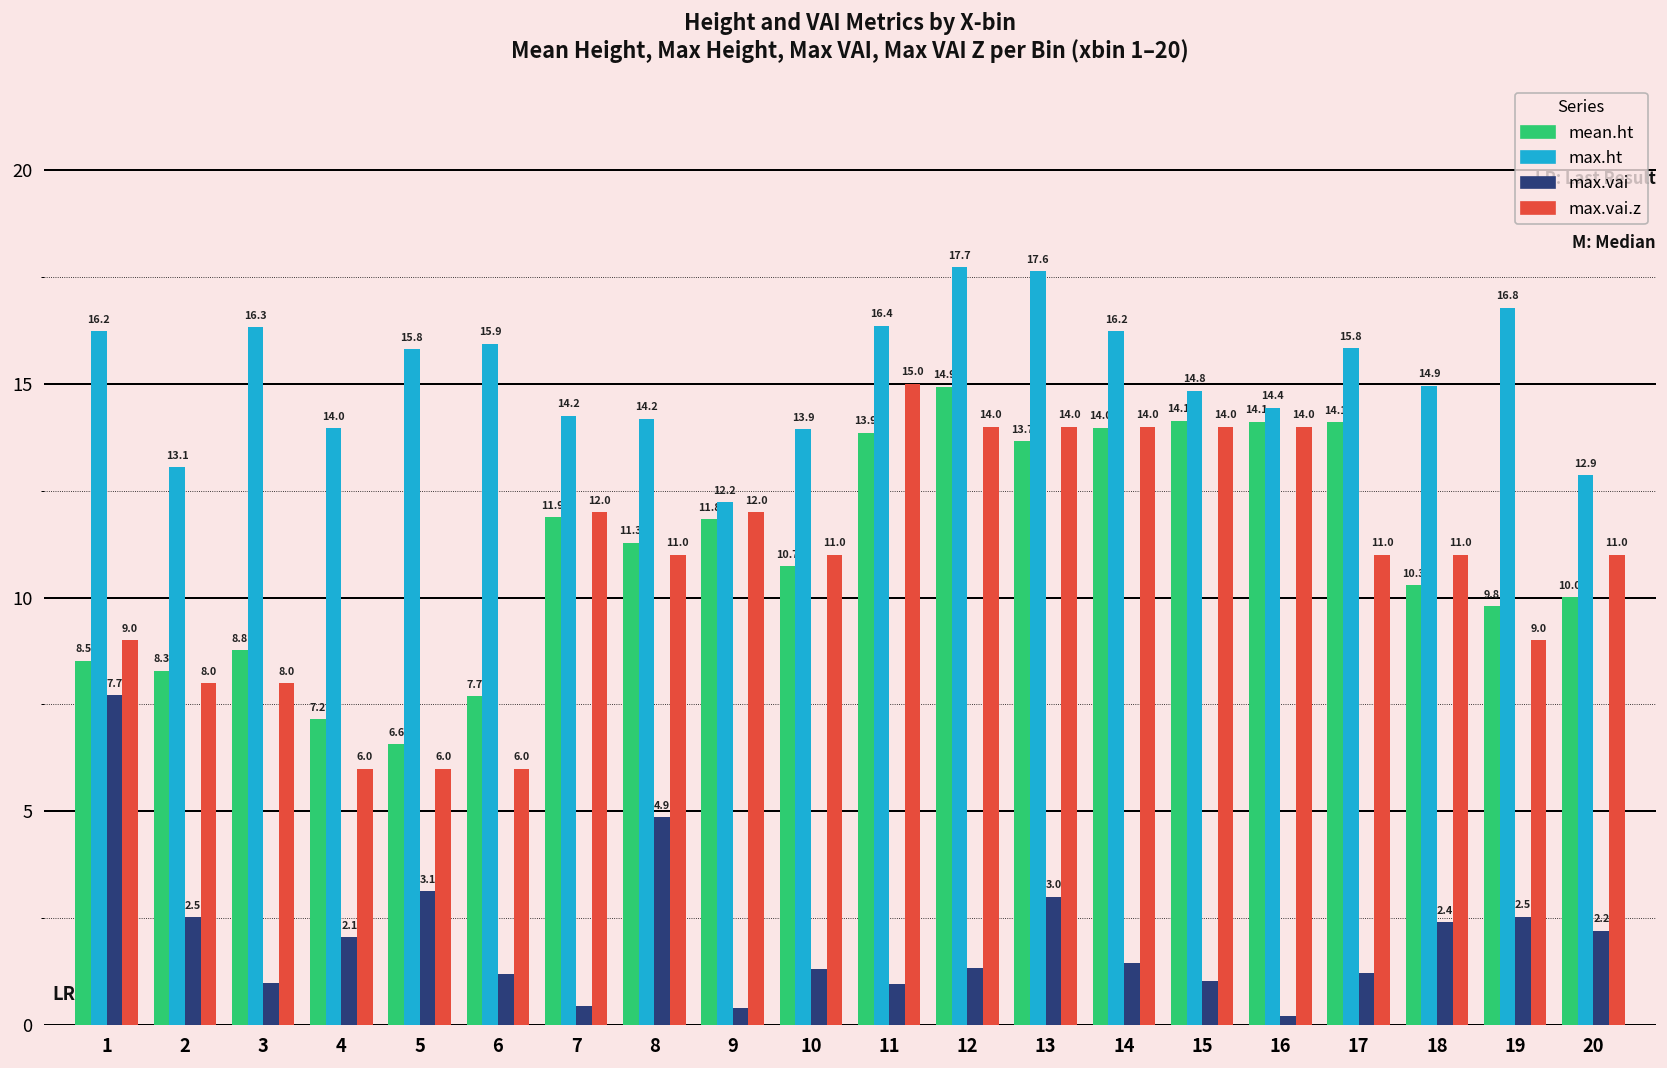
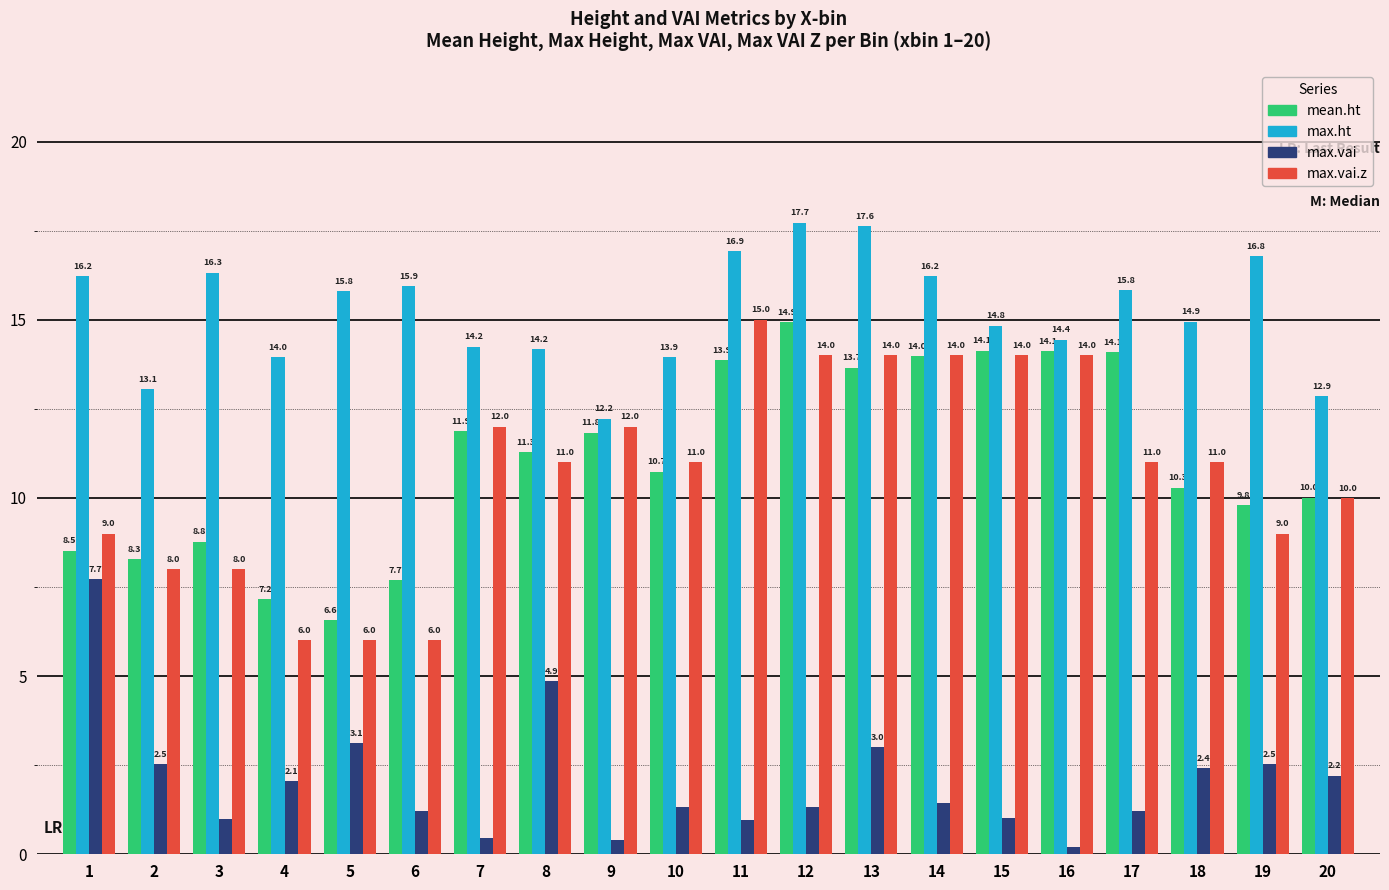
max.ht, 11: 16.4 -> 16.9
max.vai.z, 20: 11.0 -> 10.0
